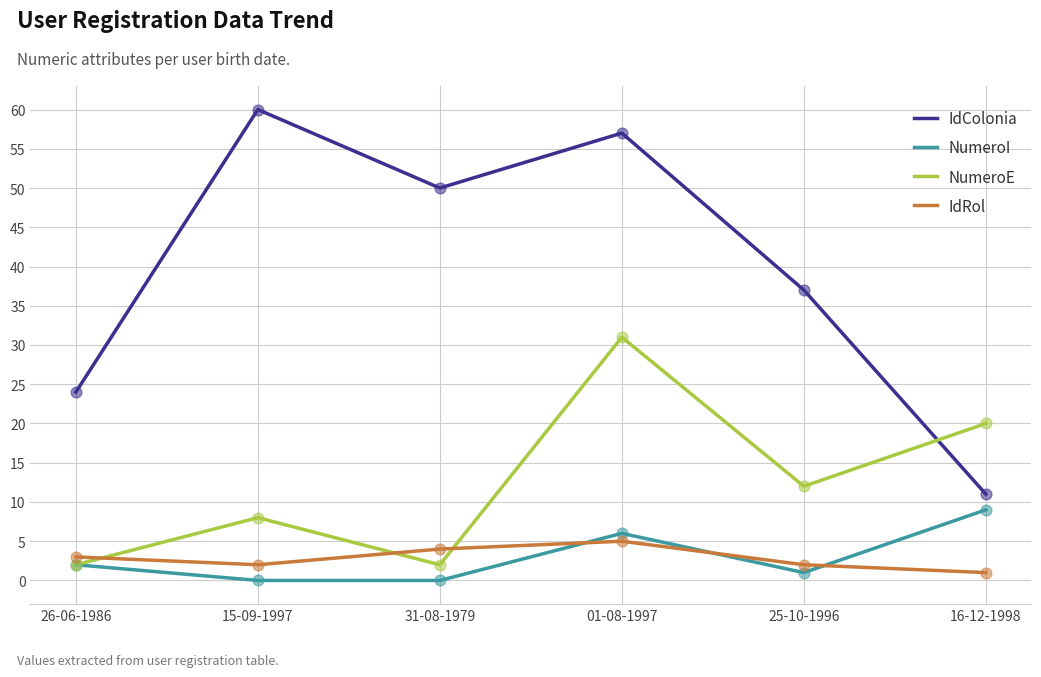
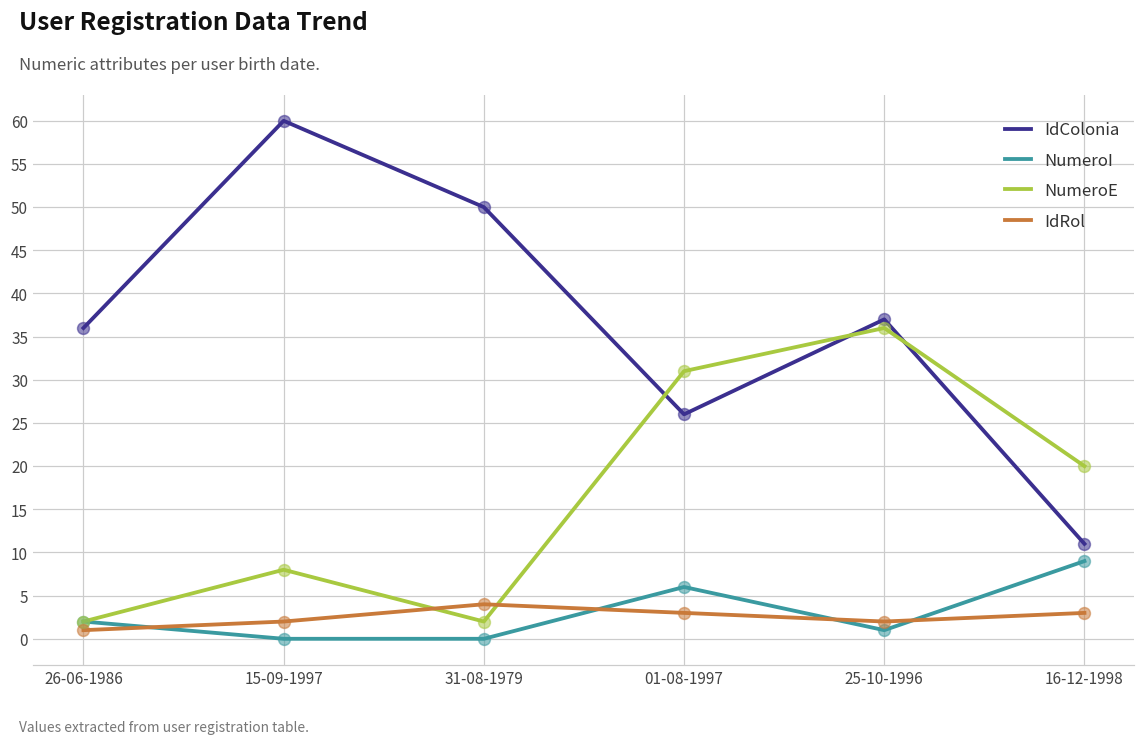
IdColonia, 26-06-1986: 24 -> 36
IdRol, 26-06-1986: 3 -> 1
IdColonia, 01-08-1997: 57 -> 26
IdRol, 01-08-1997: 5 -> 3
NumeroE, 25-10-1996: 12 -> 36
IdRol, 16-12-1998: 1 -> 3
